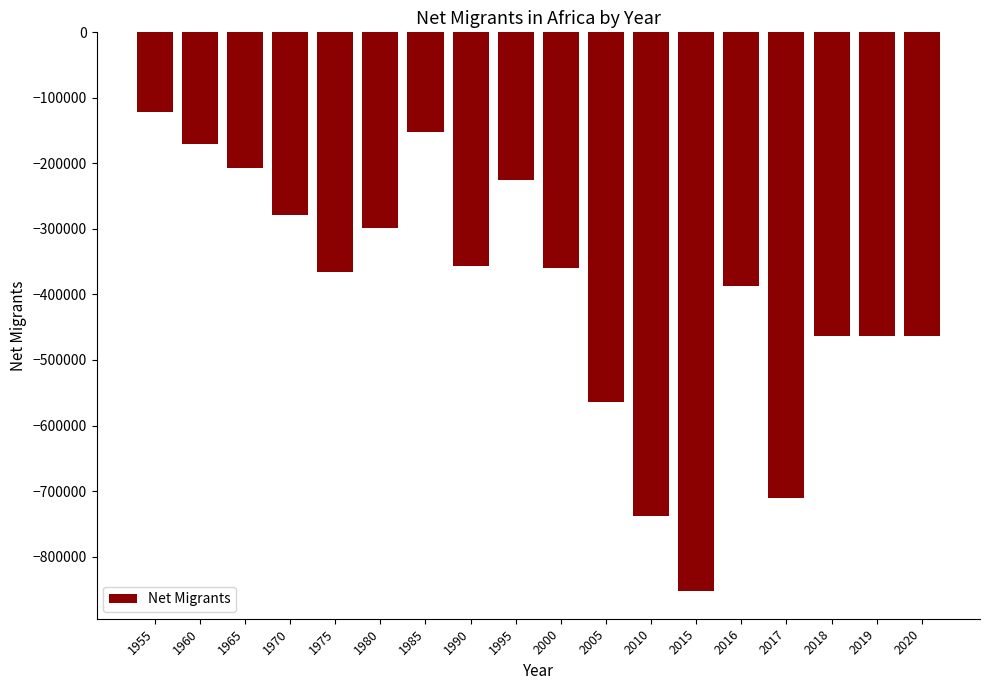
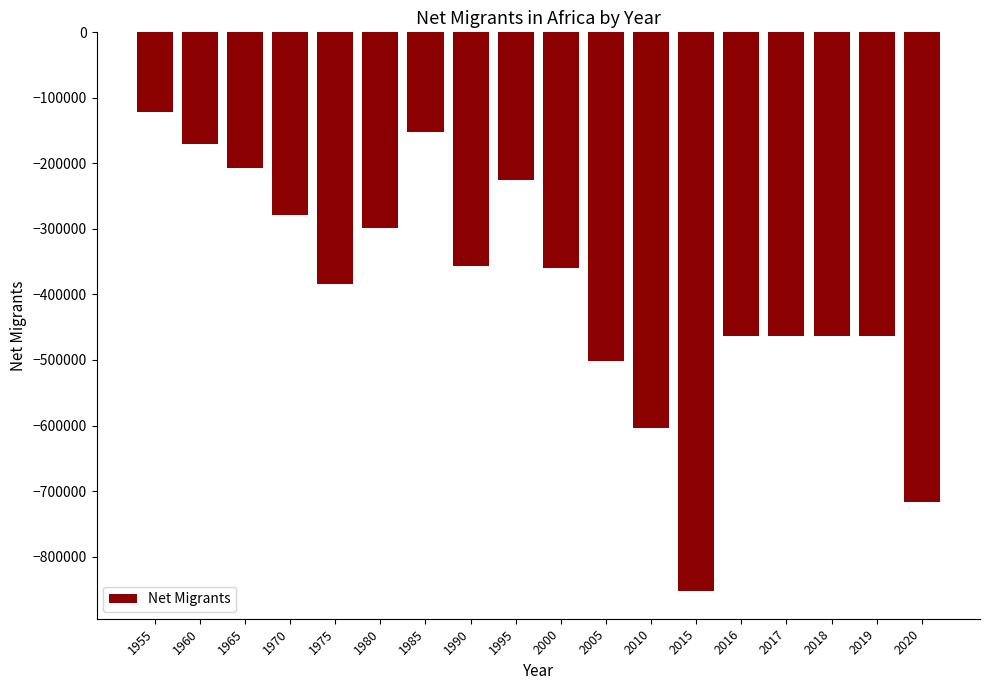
1975: -370000 -> -380000
2005: -560000 -> -500000
2010: -740000 -> -600000
2016: -390000 -> -460000
2017: -710000 -> -460000
2020: -460000 -> -720000
